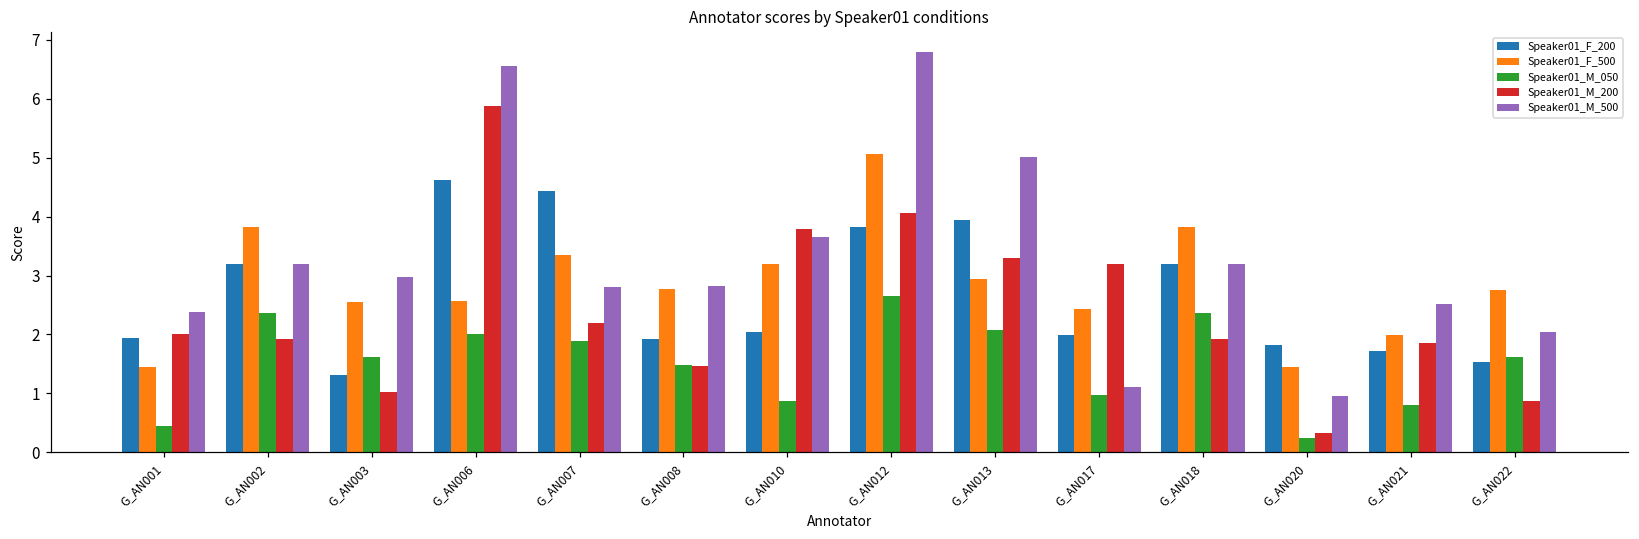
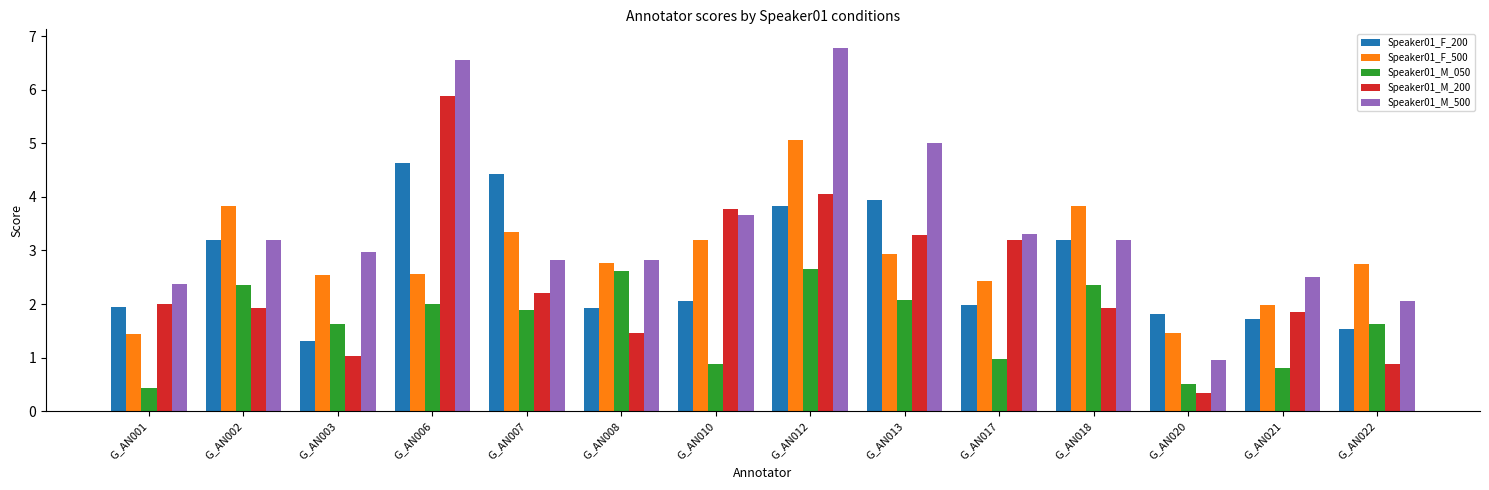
Speaker01_M_050, G_AN008: 1.5 -> 2.6
Speaker01_M_500, G_AN017: 1.1 -> 3.3
Speaker01_M_050, G_AN020: 0.3 -> 0.5
